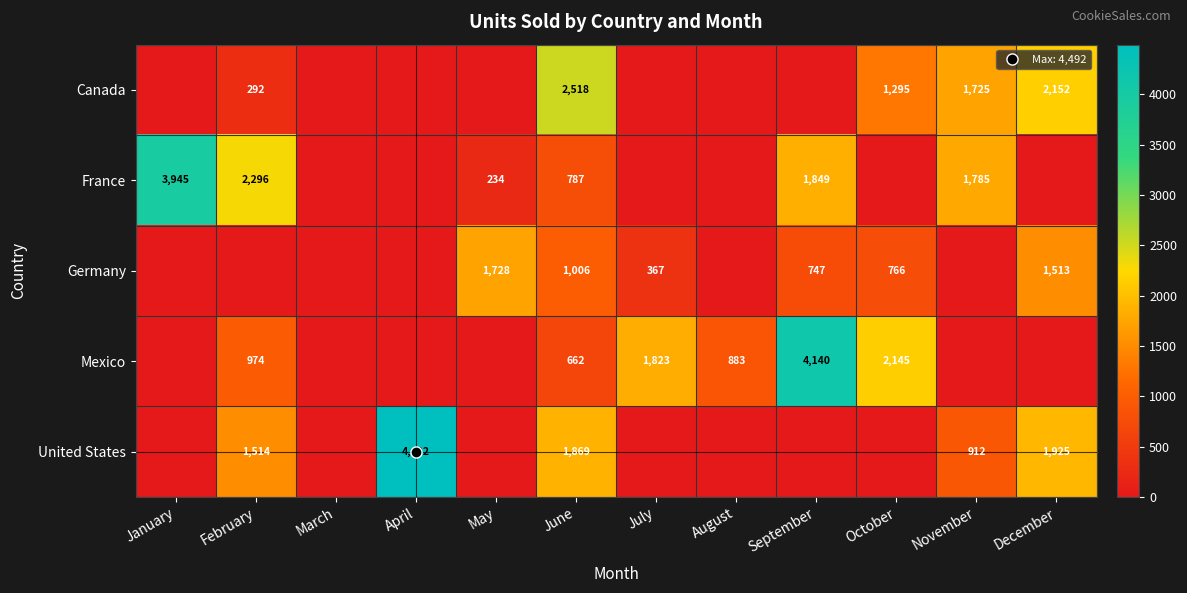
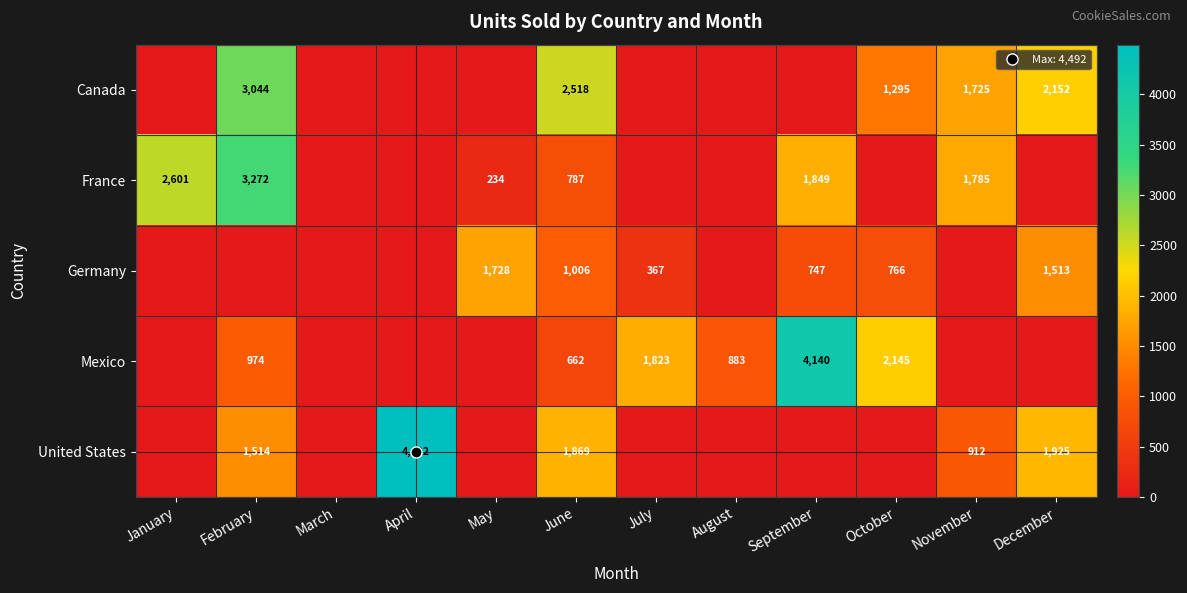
Canada, February: 292 -> 3,044
France, January: 3,945 -> 2,601
France, February: 2,296 -> 3,272
